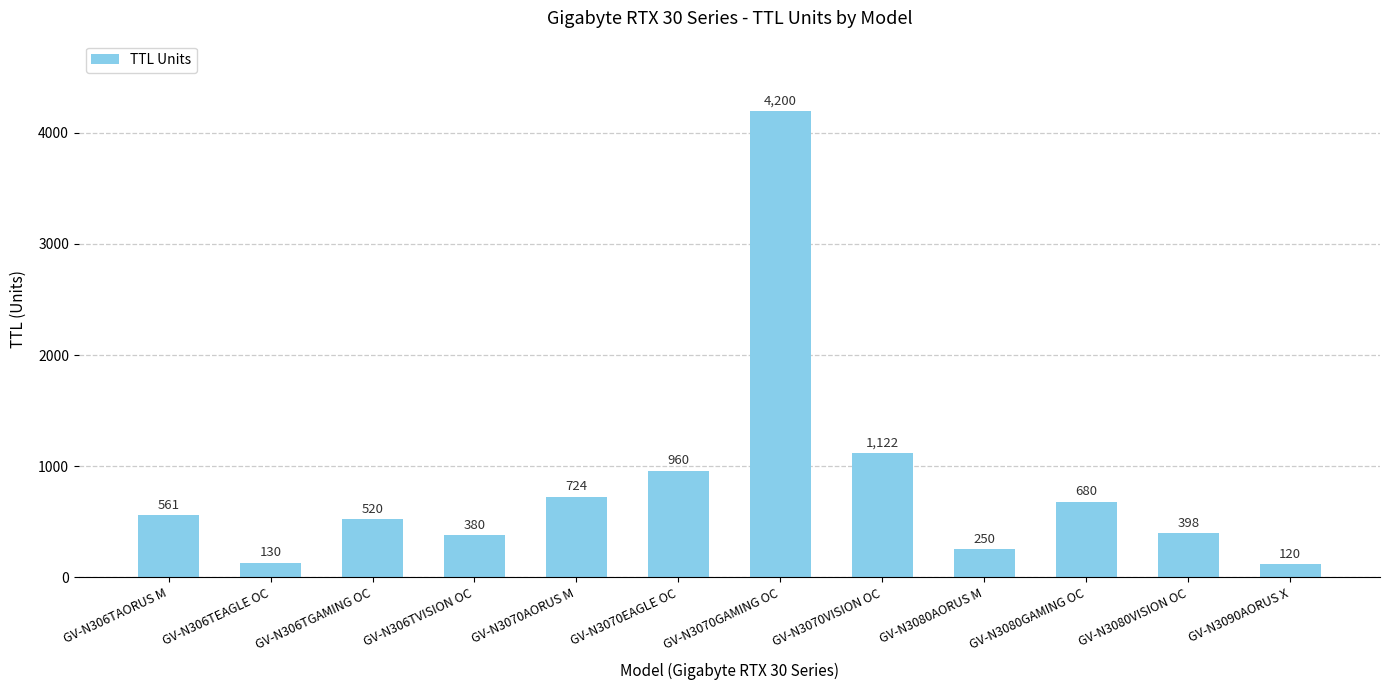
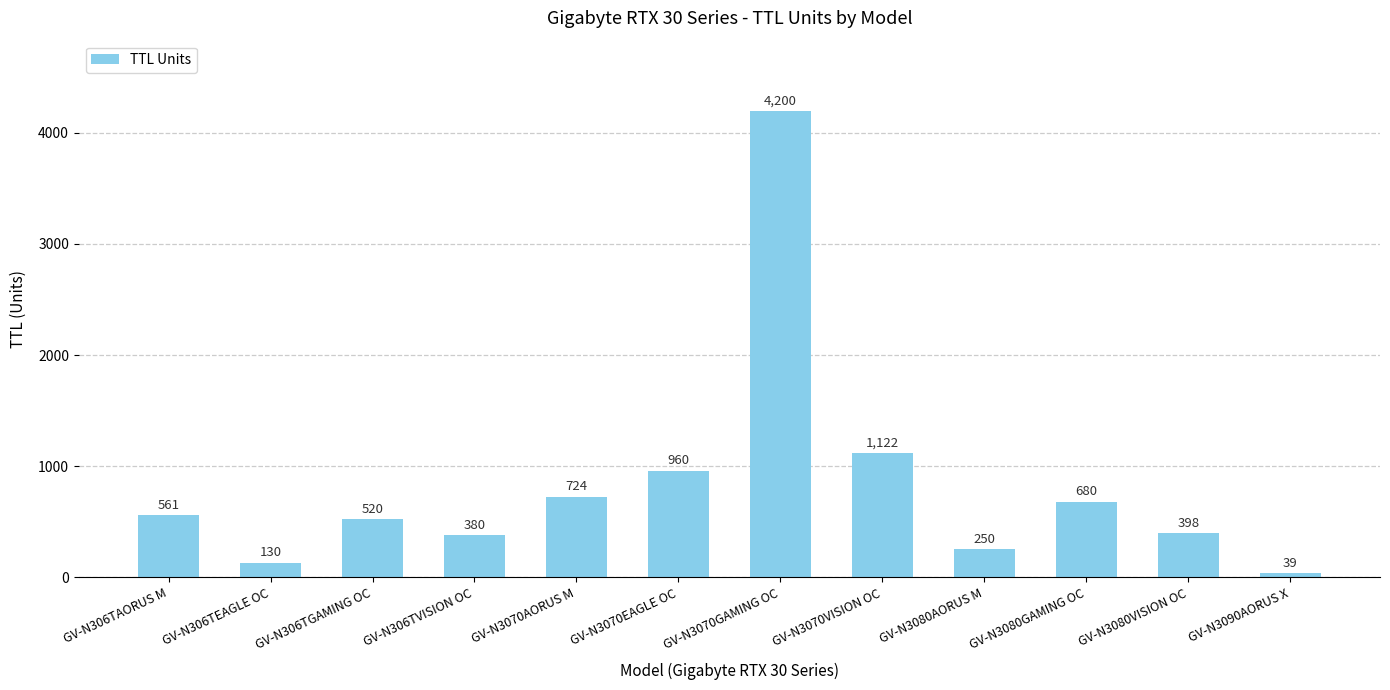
GV-N3090AORUS X: 120 -> 39
